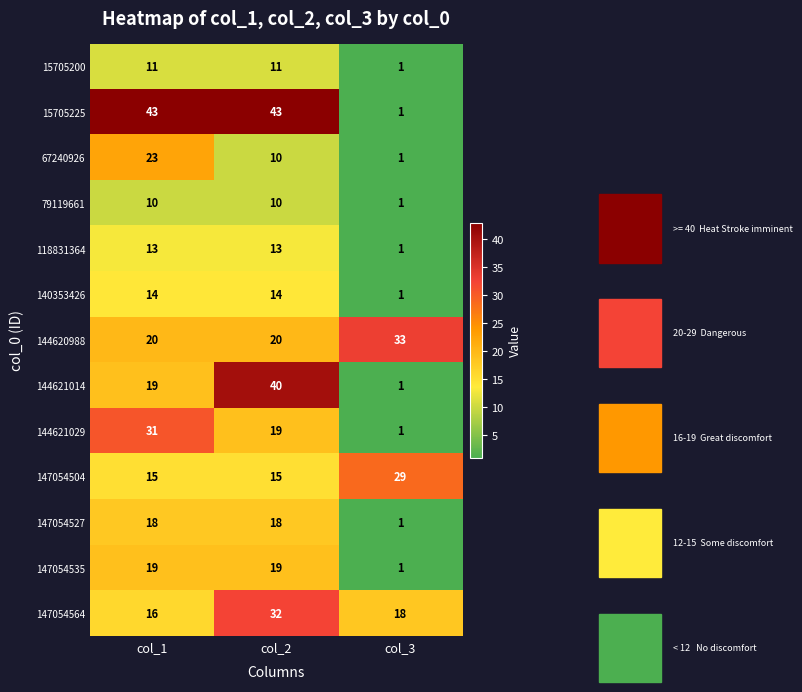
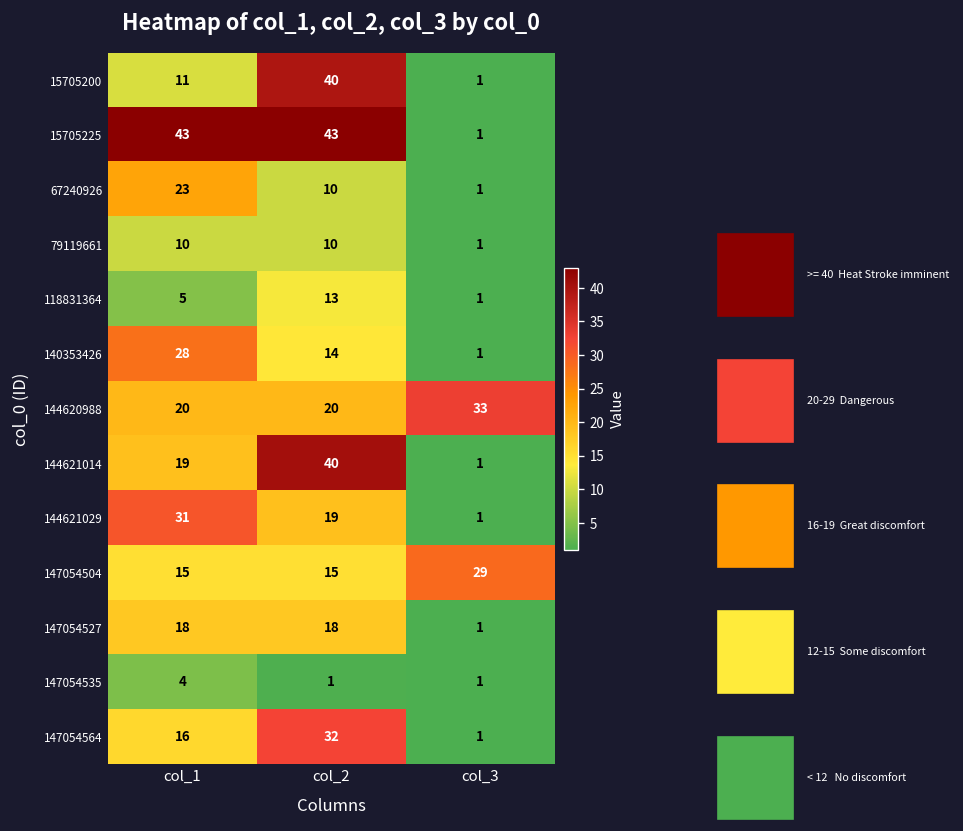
15705200, col_2: 11 -> 40
118831364, col_1: 13 -> 5
140353426, col_1: 14 -> 28
147054535, col_1: 19 -> 4
147054535, col_2: 19 -> 1
147054564, col_3: 18 -> 1
